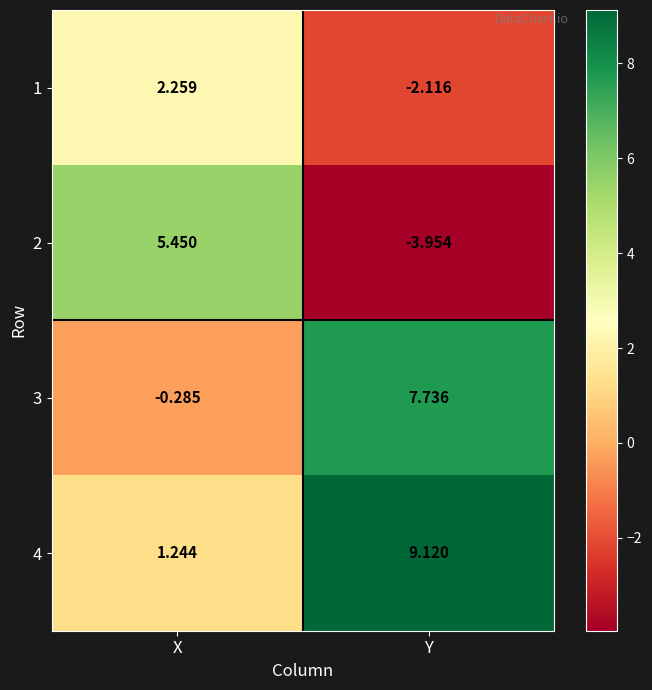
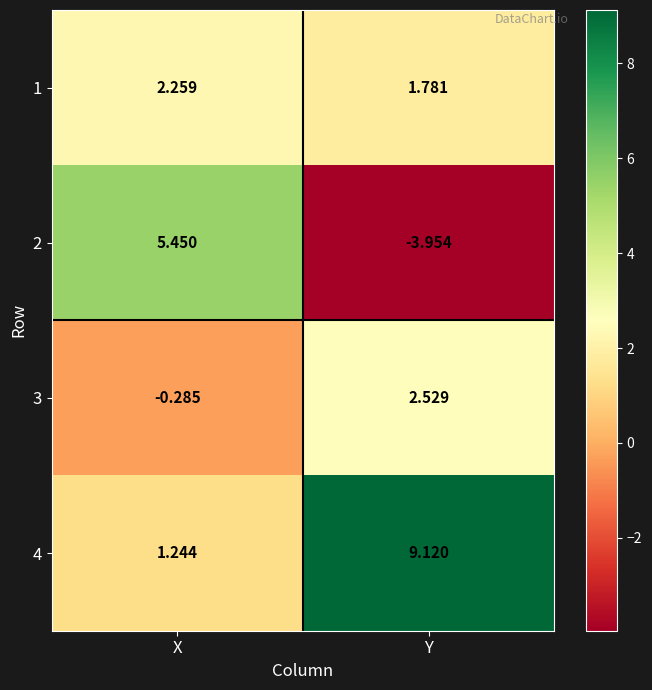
1, Y: -2.116 -> 1.781
3, Y: 7.736 -> 2.529
